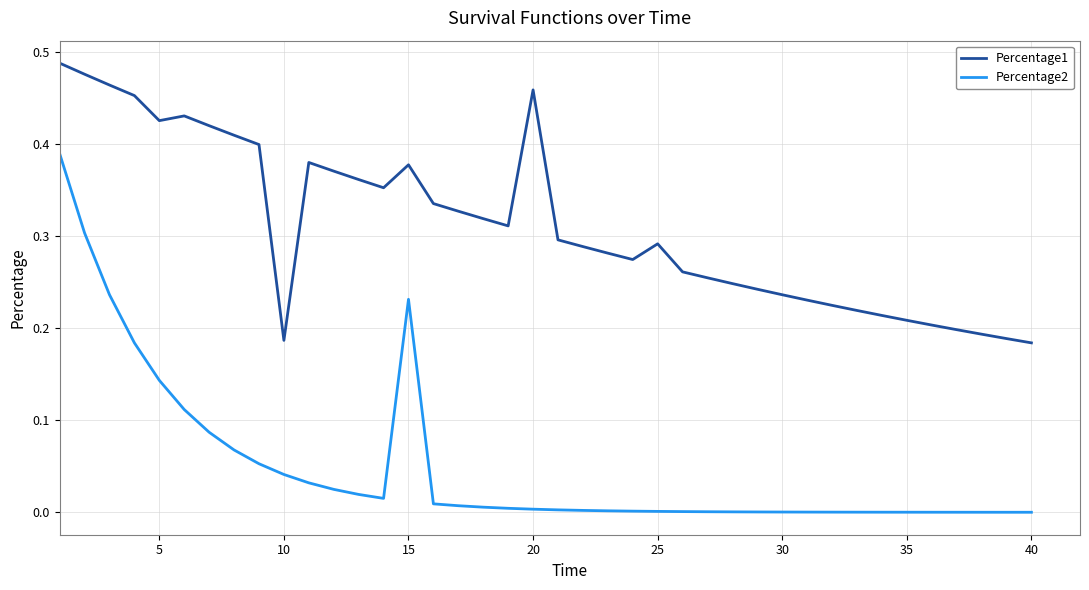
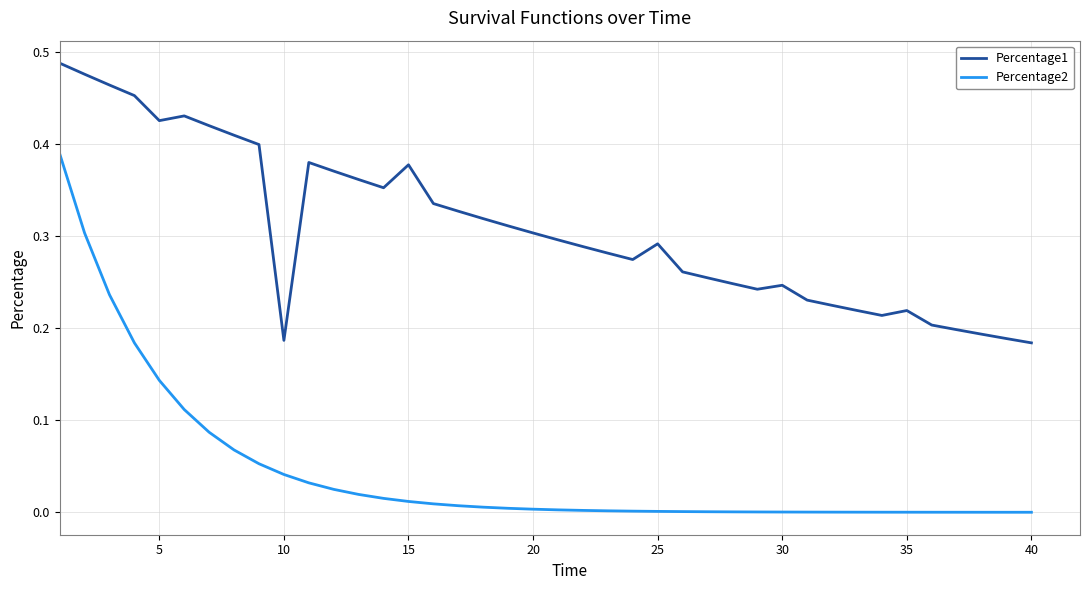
Percentage2, 15: 0.23 -> 0.01
Percentage1, 20: 0.46 -> 0.30
Percentage1, 30: 0.24 -> 0.25
Percentage1, 35: 0.21 -> 0.22
